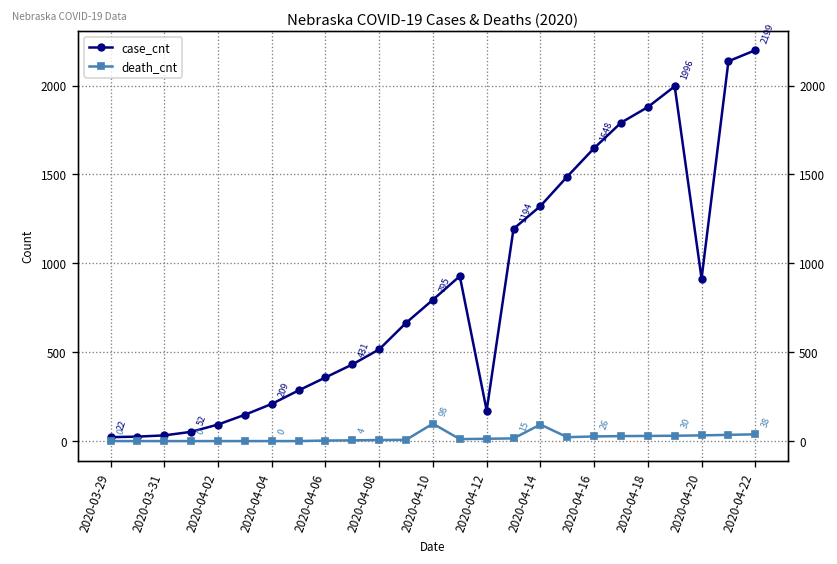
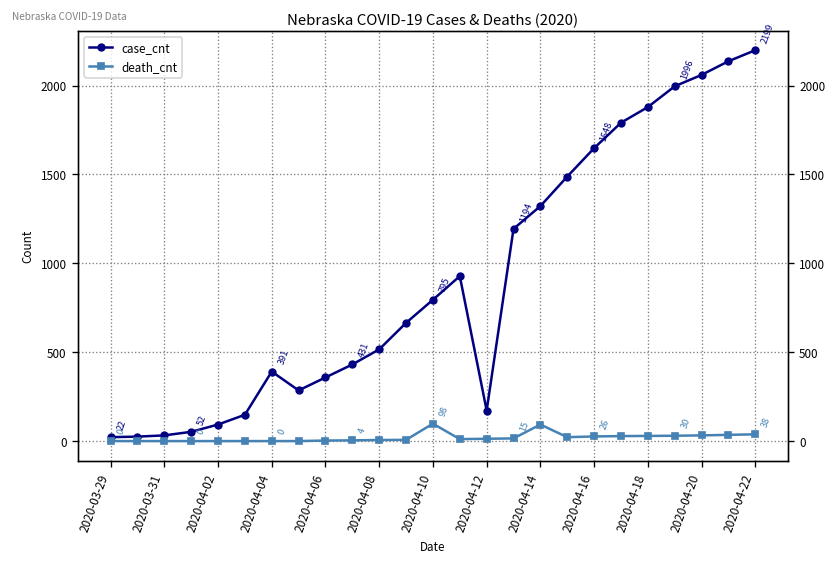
case_cnt, 2020-04-04: 209 -> 391
case_cnt, 2020-04-20: 910 -> 2060
